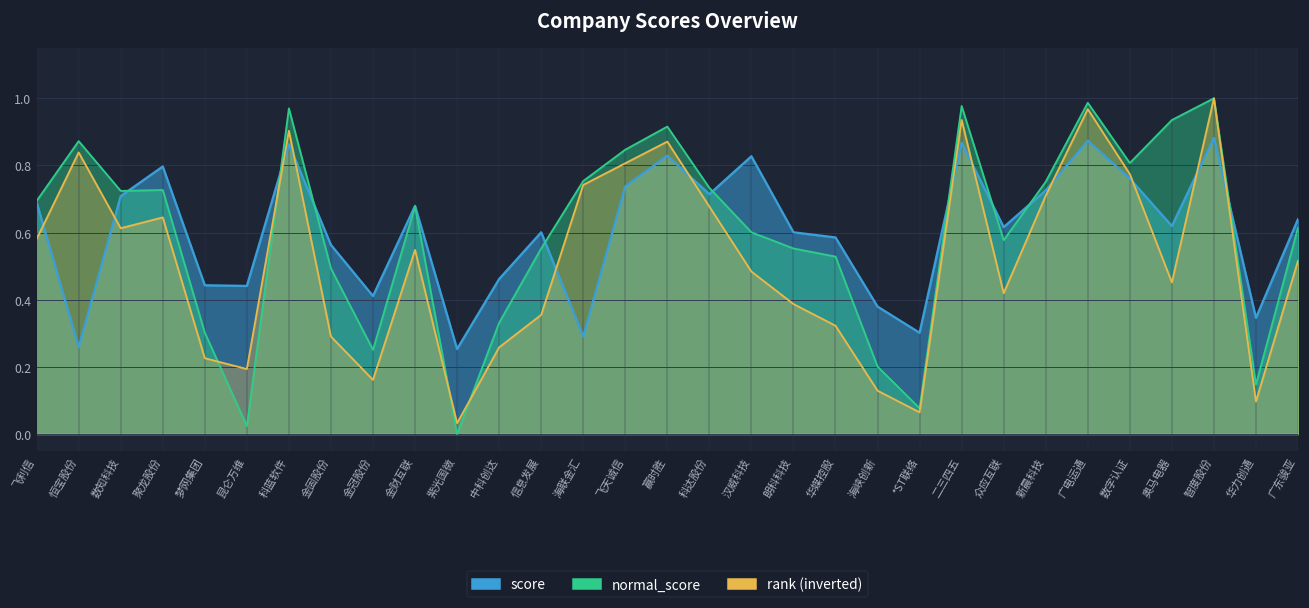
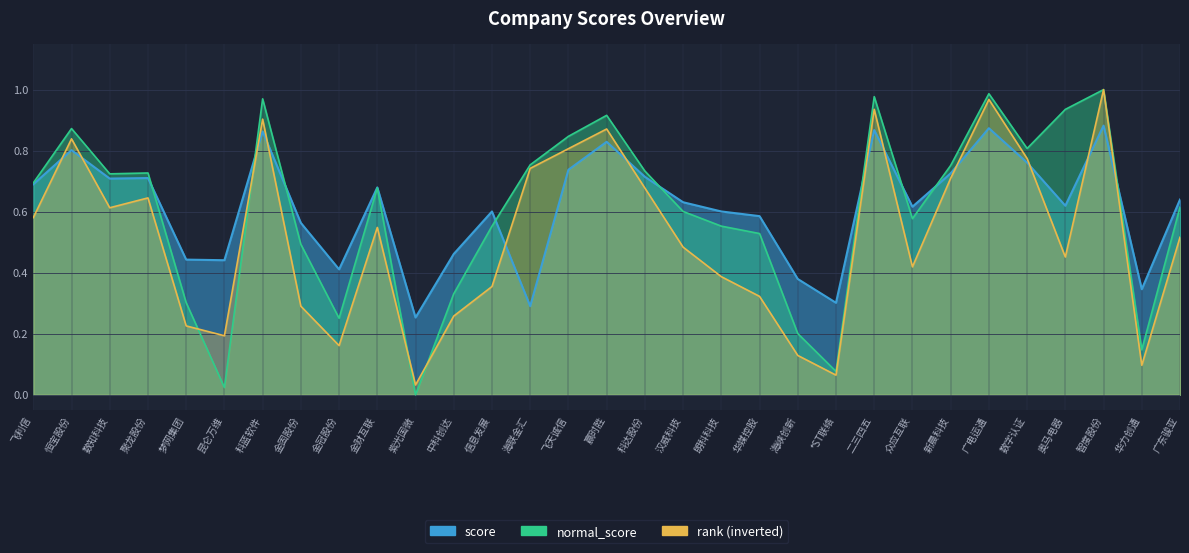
score, 恒宝股份: 0.26 -> 0.80
score, 聚龙股份: 0.80 -> 0.71
score, 汉威科技: 0.83 -> 0.63
